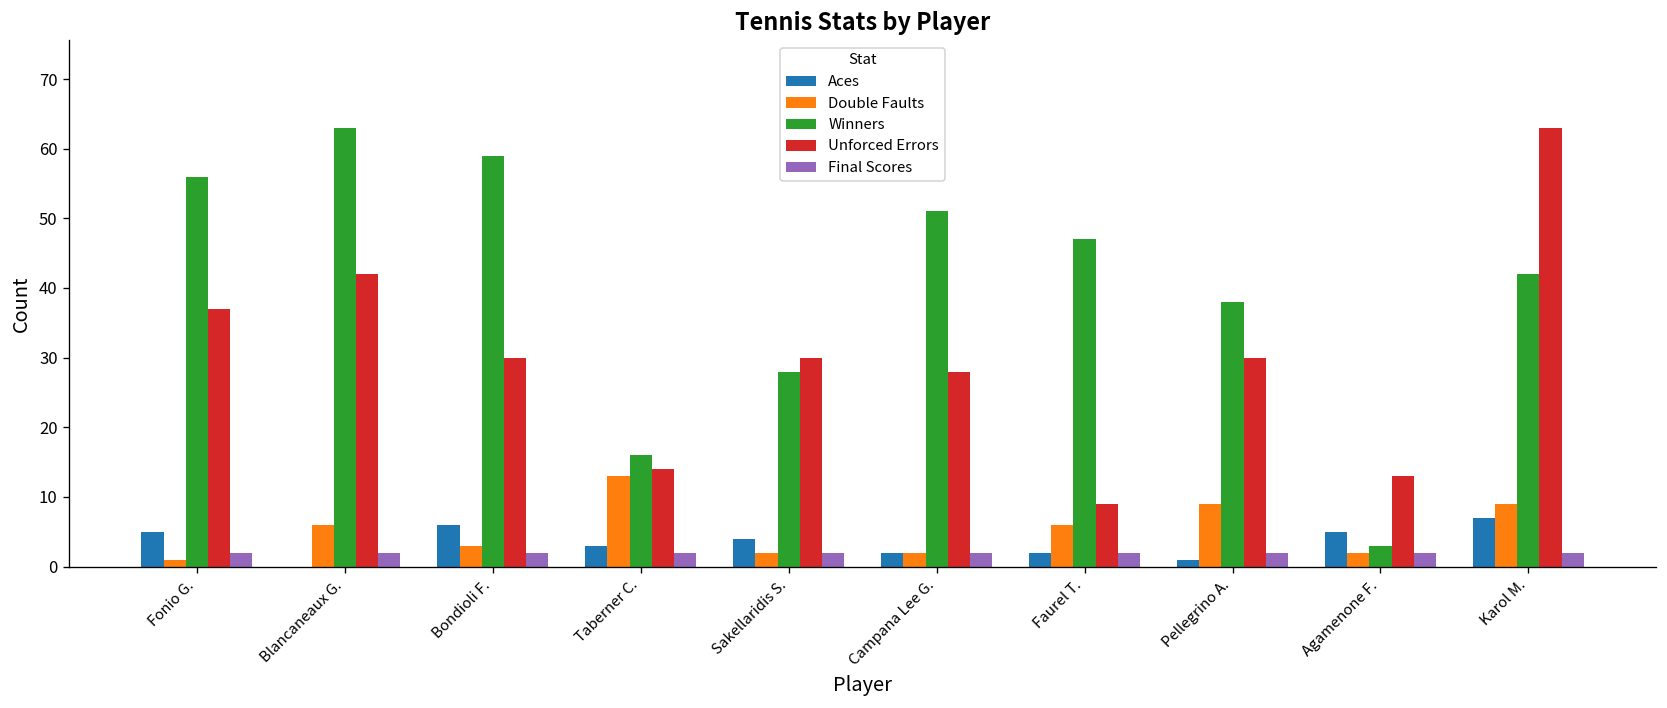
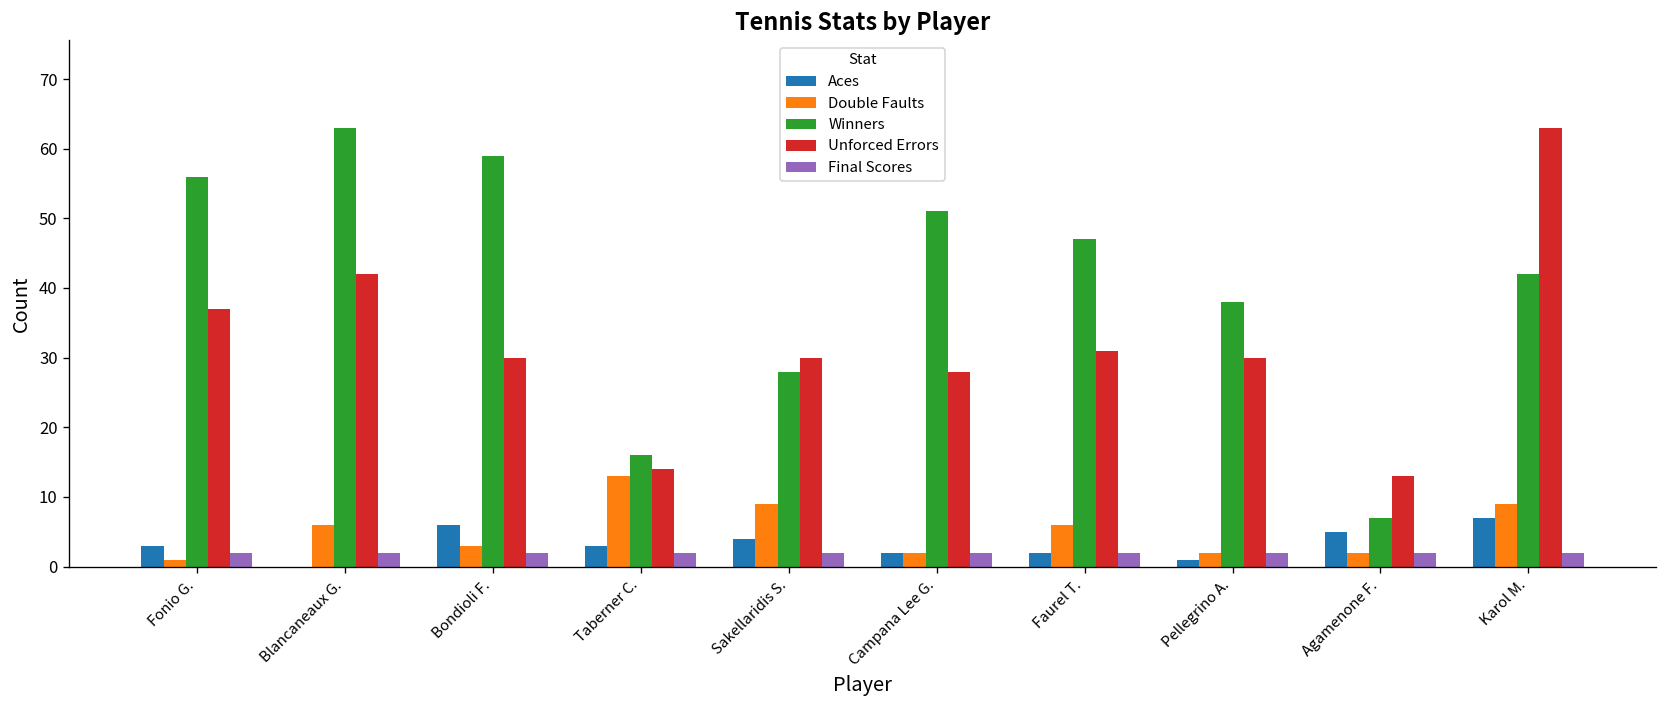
Aces, Fonio G.: 5 -> 3
Double Faults, Sakellaridis S.: 2 -> 9
Unforced Errors, Faurel T.: 9 -> 31
Double Faults, Pellegrino A.: 9 -> 2
Winners, Agamenone F.: 3 -> 7
